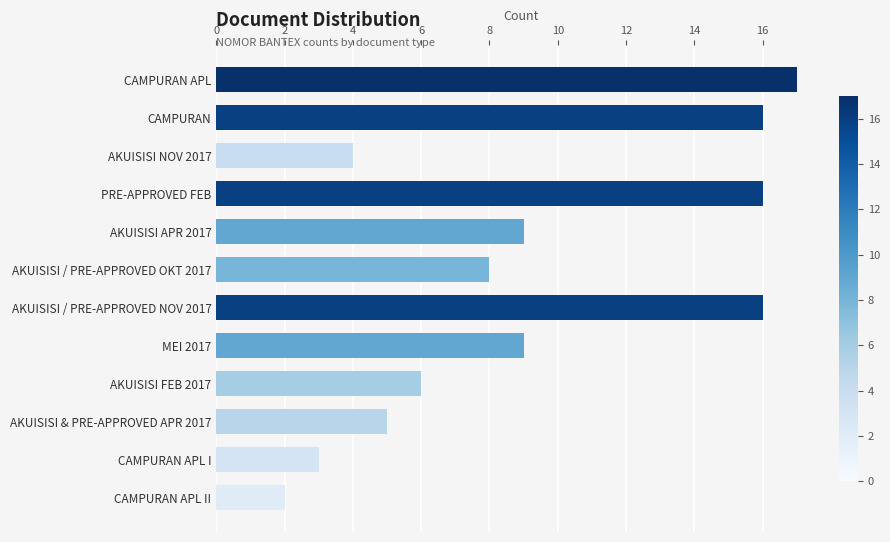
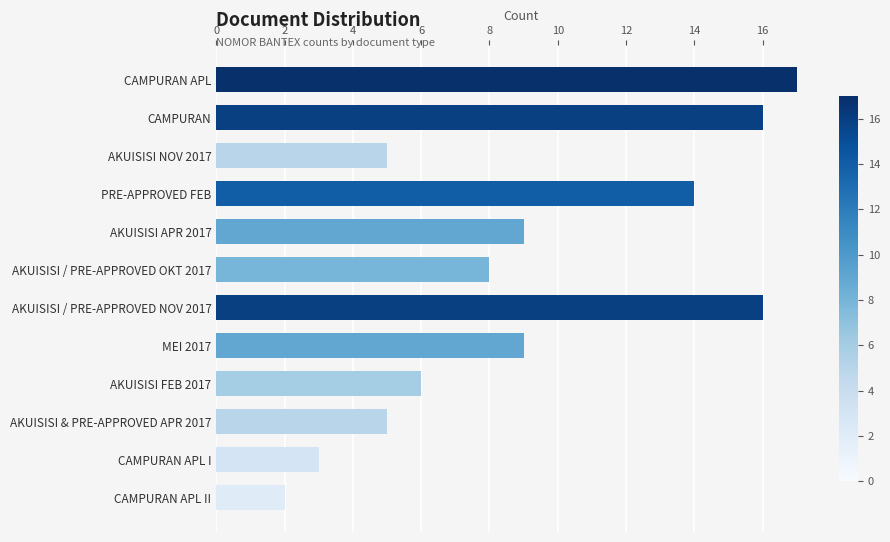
AKUISISI NOV 2017: 4 -> 5
PRE-APPROVED FEB: 16 -> 14
